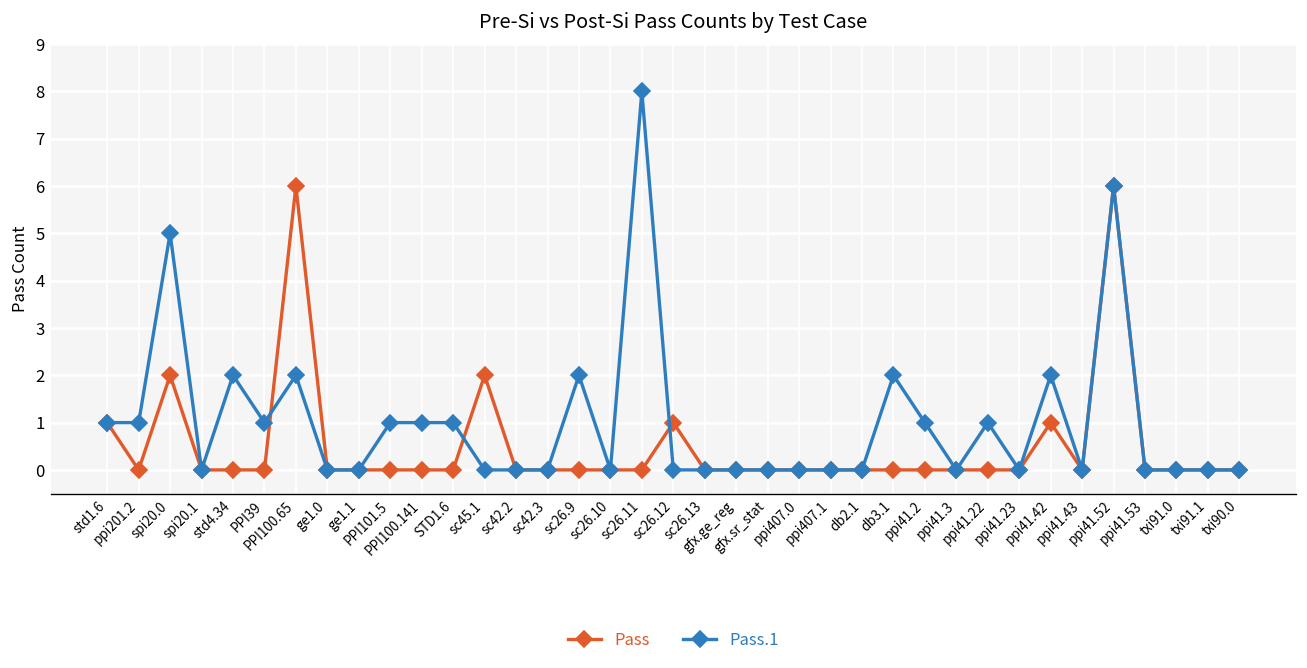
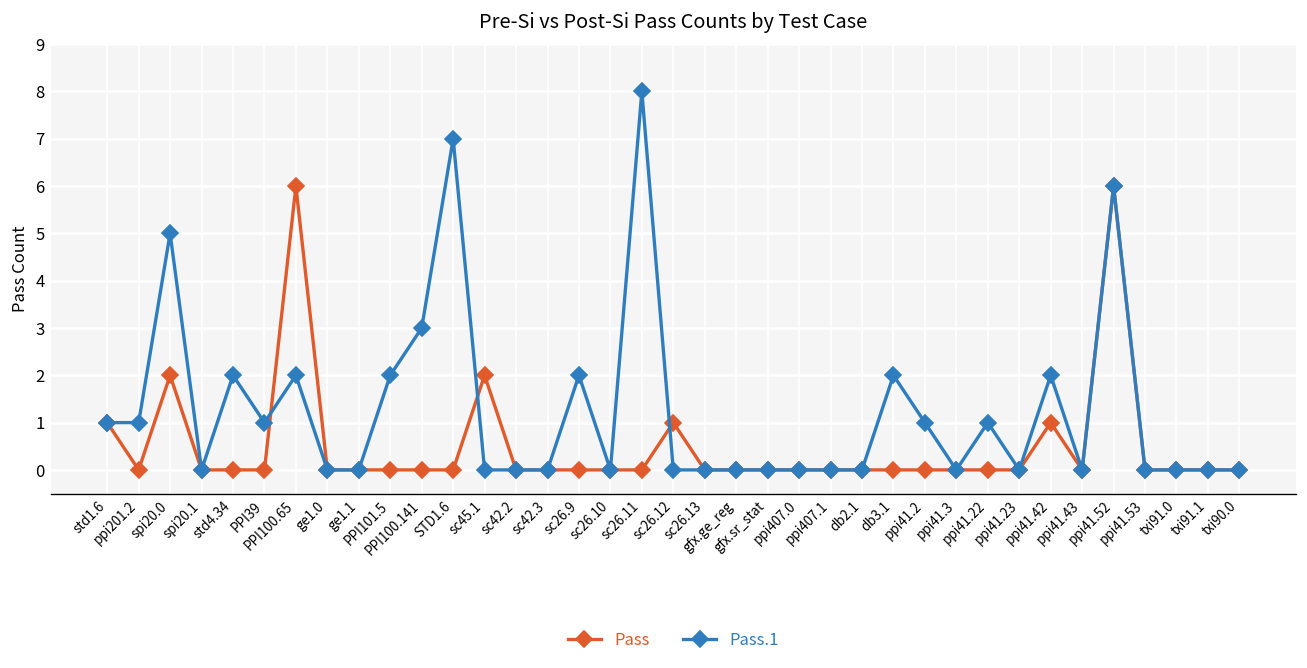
Pass.1, PPI101.5: 1 -> 2
Pass.1, PPI100.141: 1 -> 3
Pass.1, STD1.6: 1 -> 7
